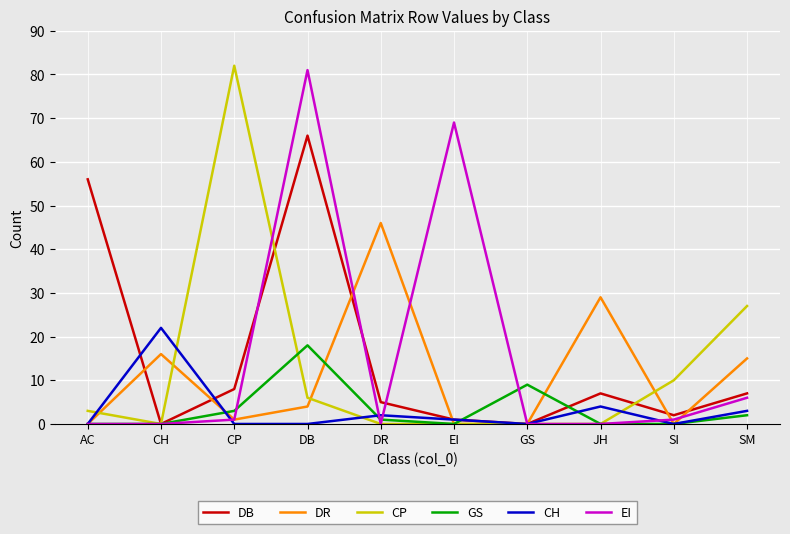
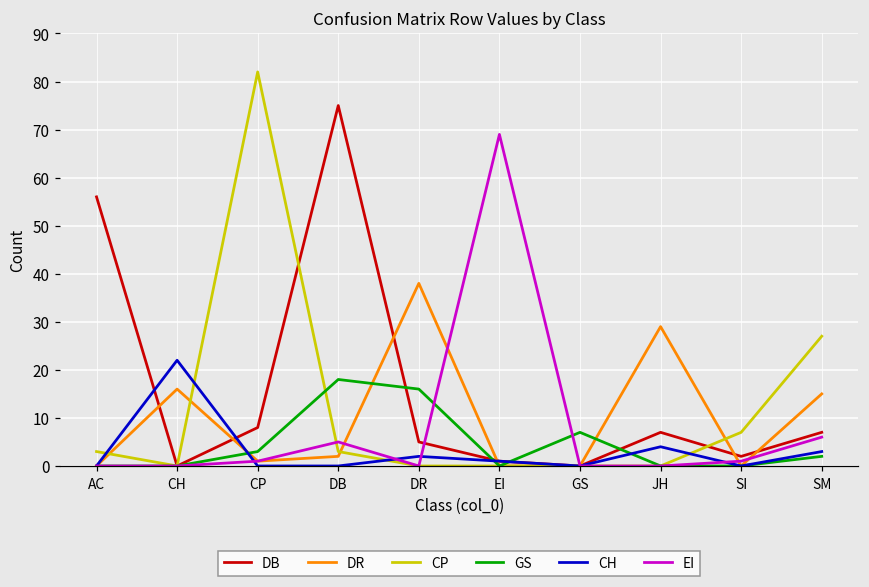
DB, DB: 66 -> 75
DR, DB: 4 -> 2
CP, DB: 6 -> 3
EI, DB: 81 -> 5
DR, DR: 46 -> 38
GS, DR: 1 -> 16
GS, GS: 9 -> 7
CP, SI: 10 -> 7
